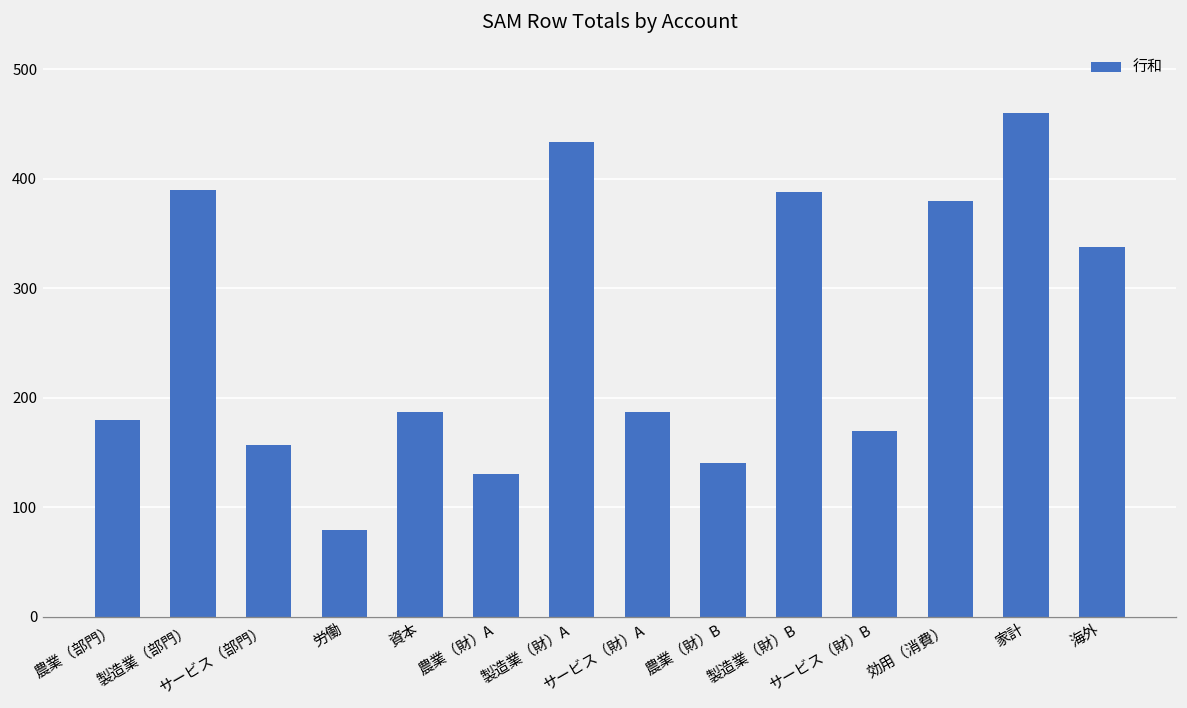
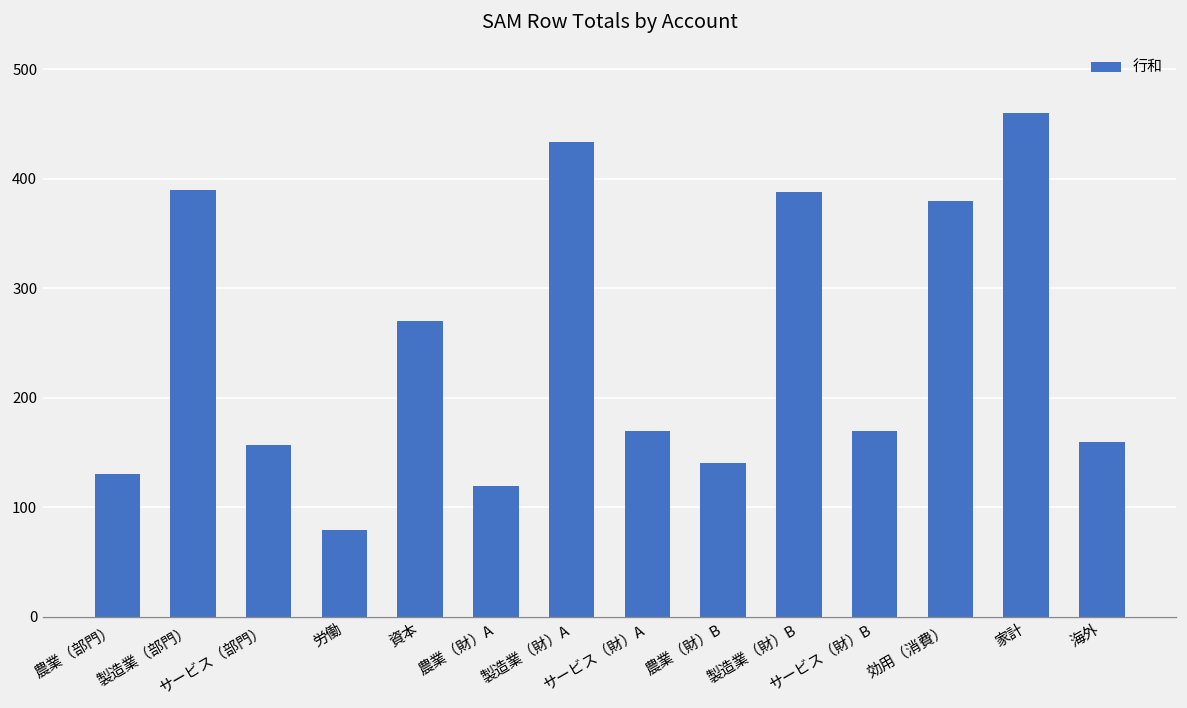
農業（部門）: 180 -> 130
資本: 190 -> 270
農業（財）A: 130 -> 120
サービス（財）A: 190 -> 170
海外: 340 -> 160
